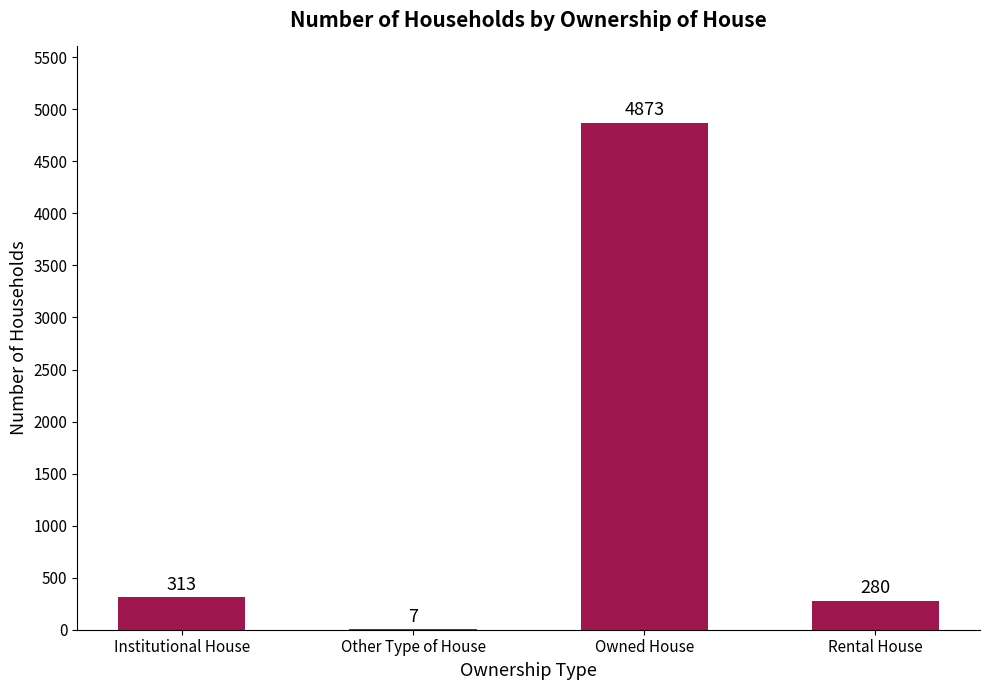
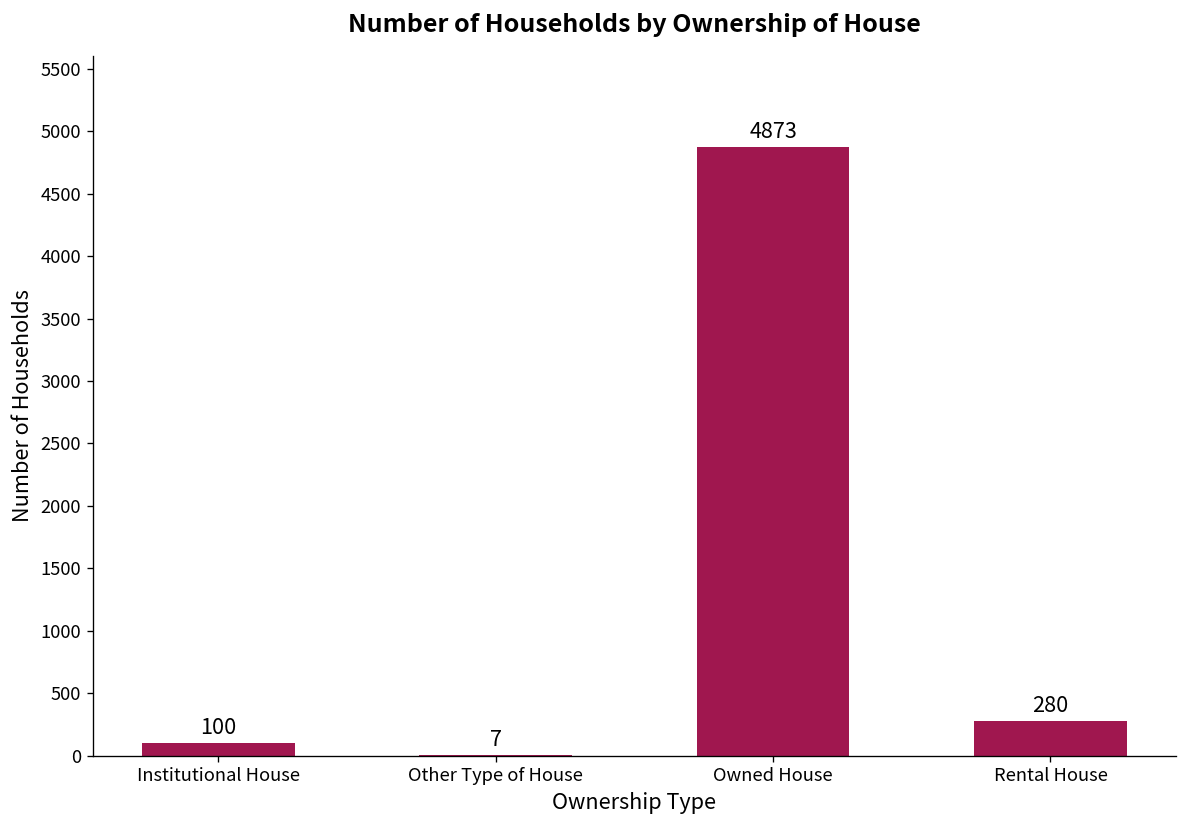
Institutional House: 313 -> 100
